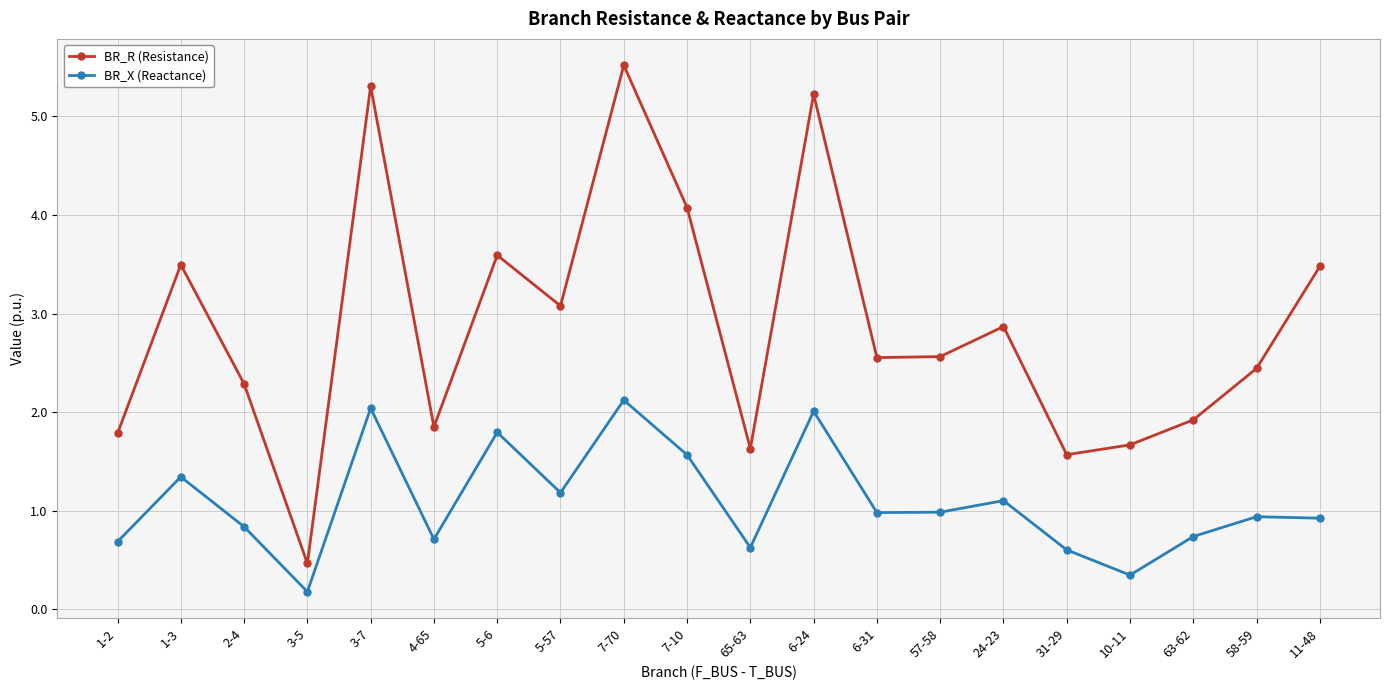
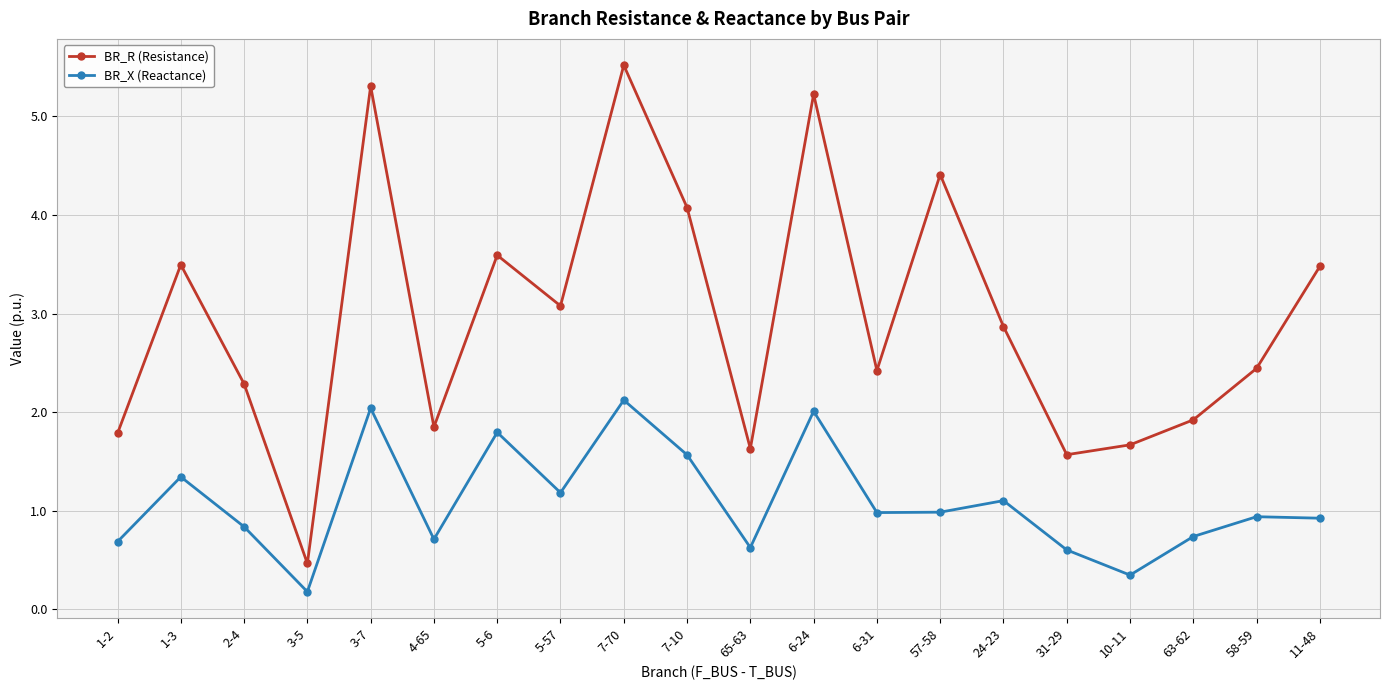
BR_R (Resistance), 6-31: 2.6 -> 2.4
BR_R (Resistance), 57-58: 2.6 -> 4.4
